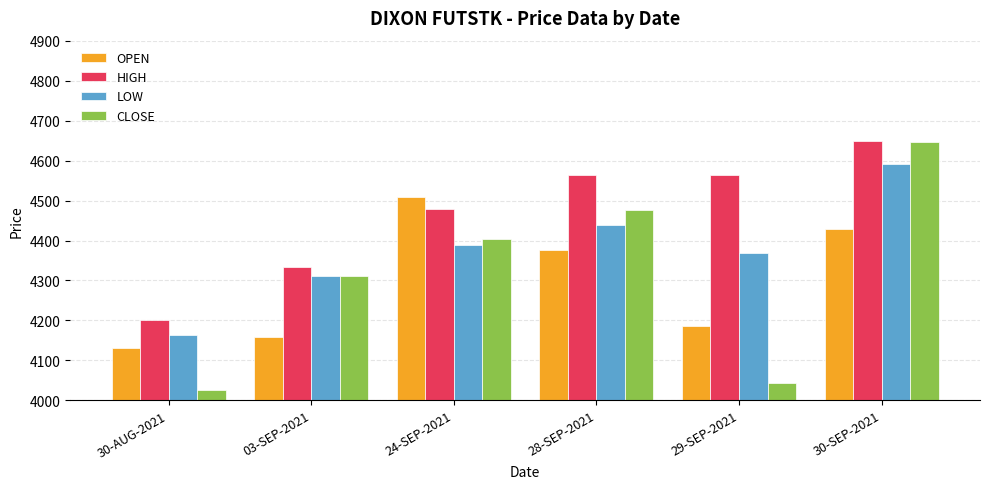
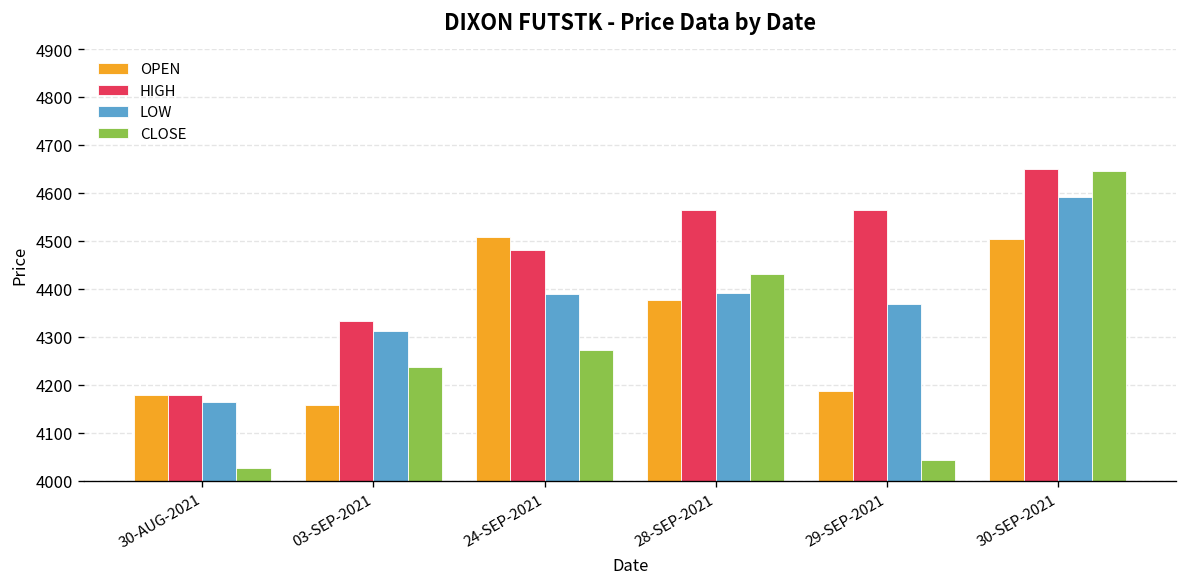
OPEN, 30-AUG-2021: 4130 -> 4180
HIGH, 30-AUG-2021: 4200 -> 4180
CLOSE, 03-SEP-2021: 4310 -> 4240
CLOSE, 24-SEP-2021: 4400 -> 4270
LOW, 28-SEP-2021: 4440 -> 4390
CLOSE, 28-SEP-2021: 4480 -> 4430
OPEN, 30-SEP-2021: 4430 -> 4500
